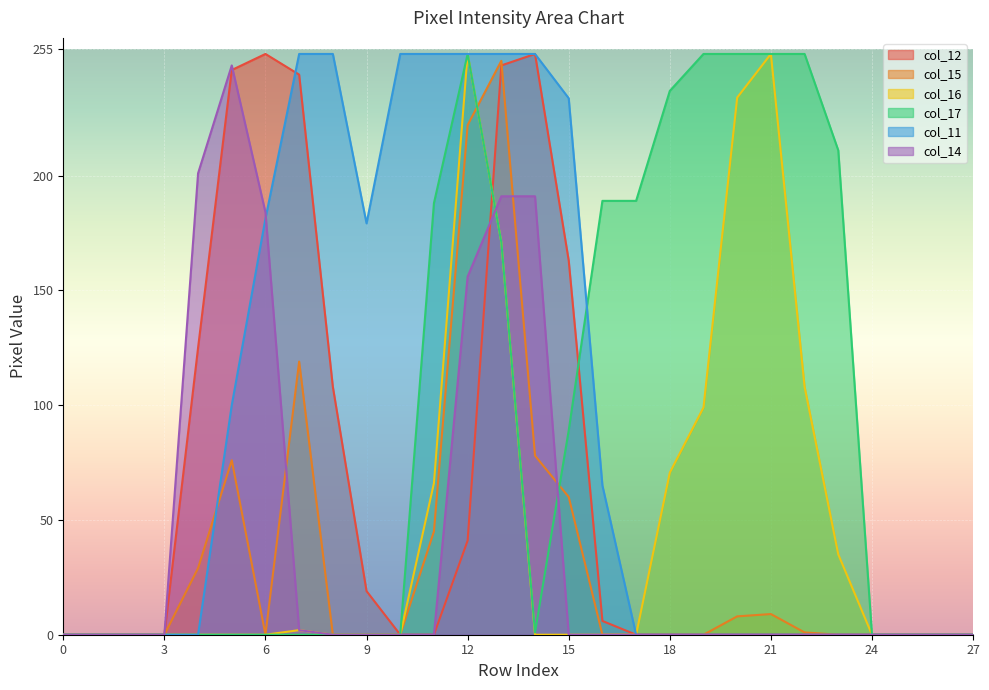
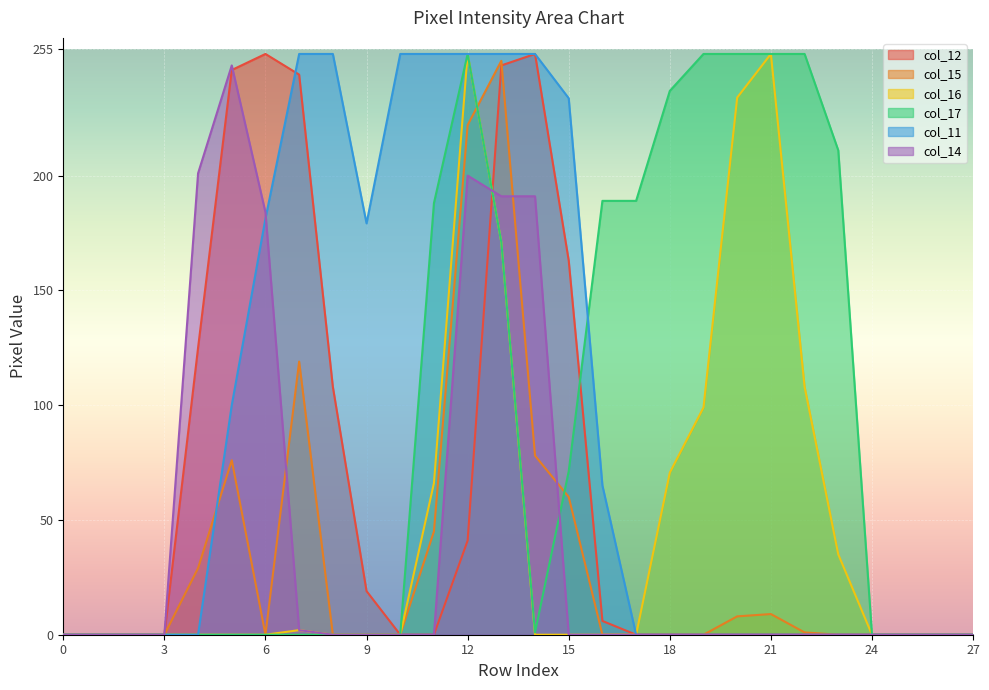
col_14, 12: 156 -> 200
col_17, 15: 89 -> 71
